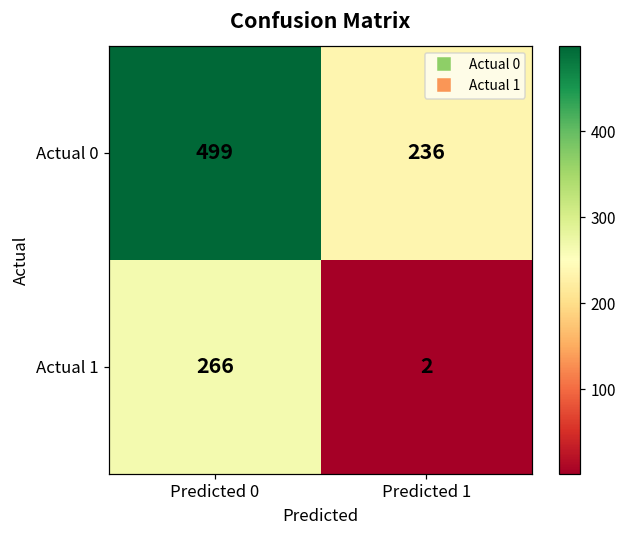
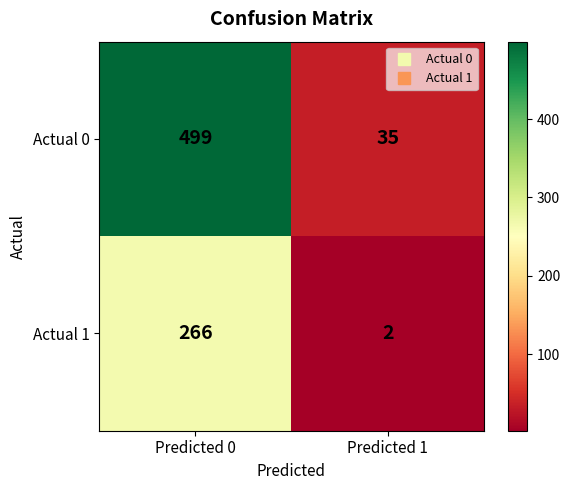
Actual 0, Predicted 1: 236 -> 35
